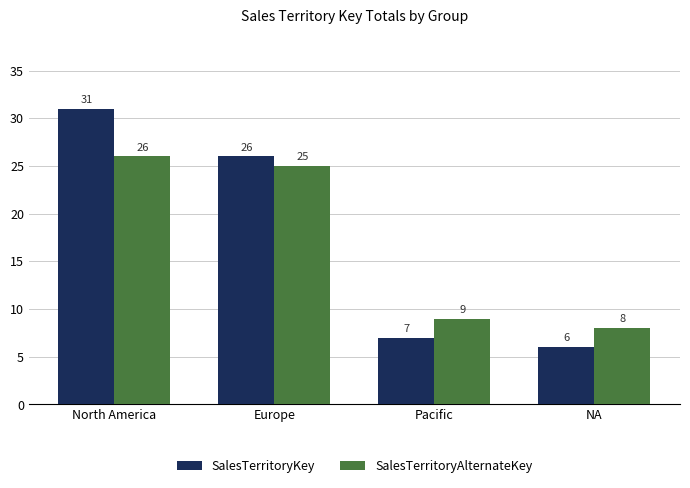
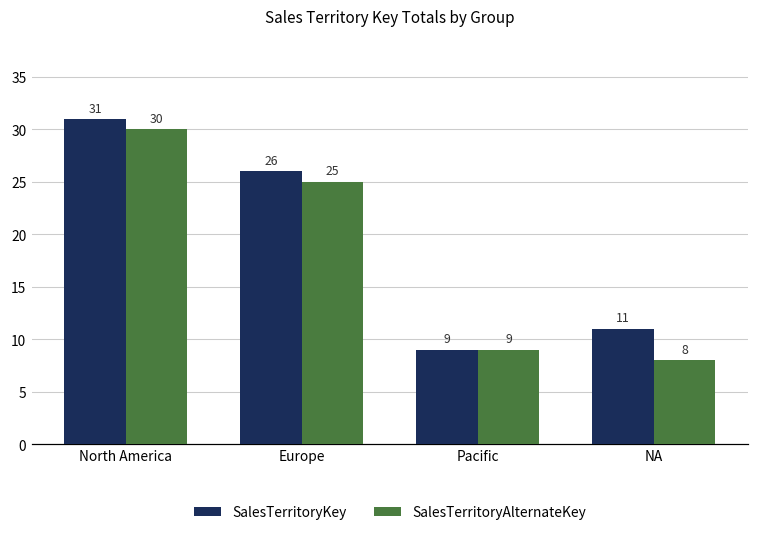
SalesTerritoryAlternateKey, North America: 26 -> 30
SalesTerritoryKey, Pacific: 7 -> 9
SalesTerritoryKey, NA: 6 -> 11
